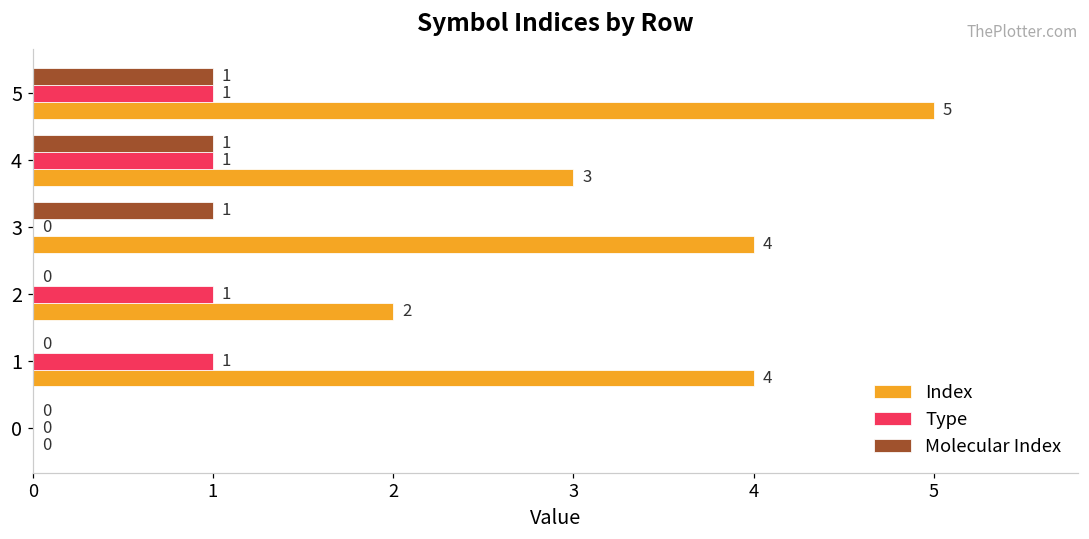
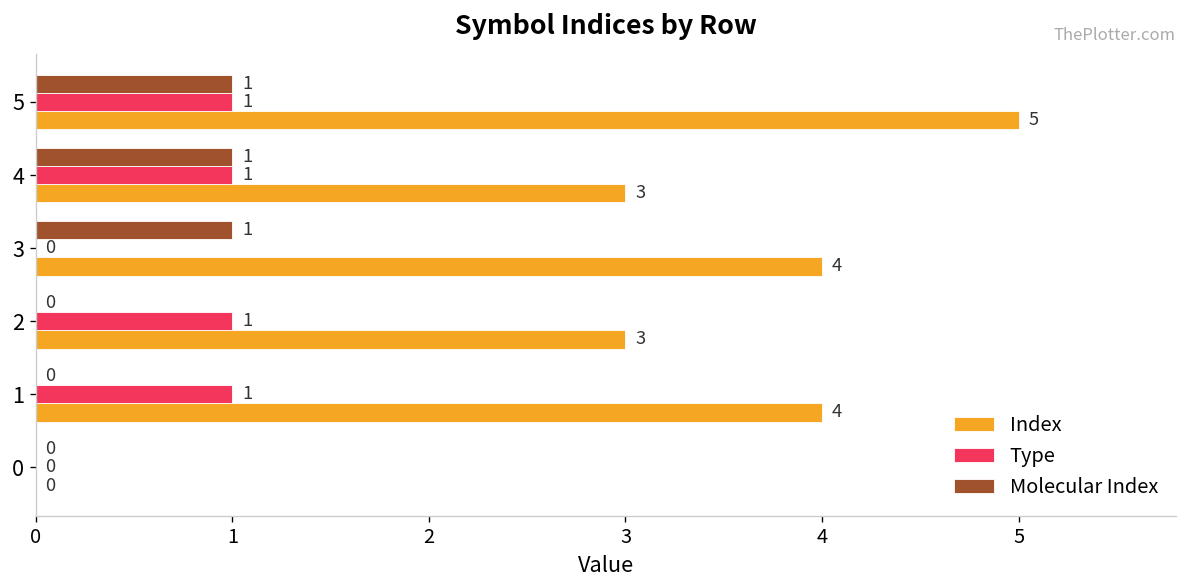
Index, 2: 2 -> 3
